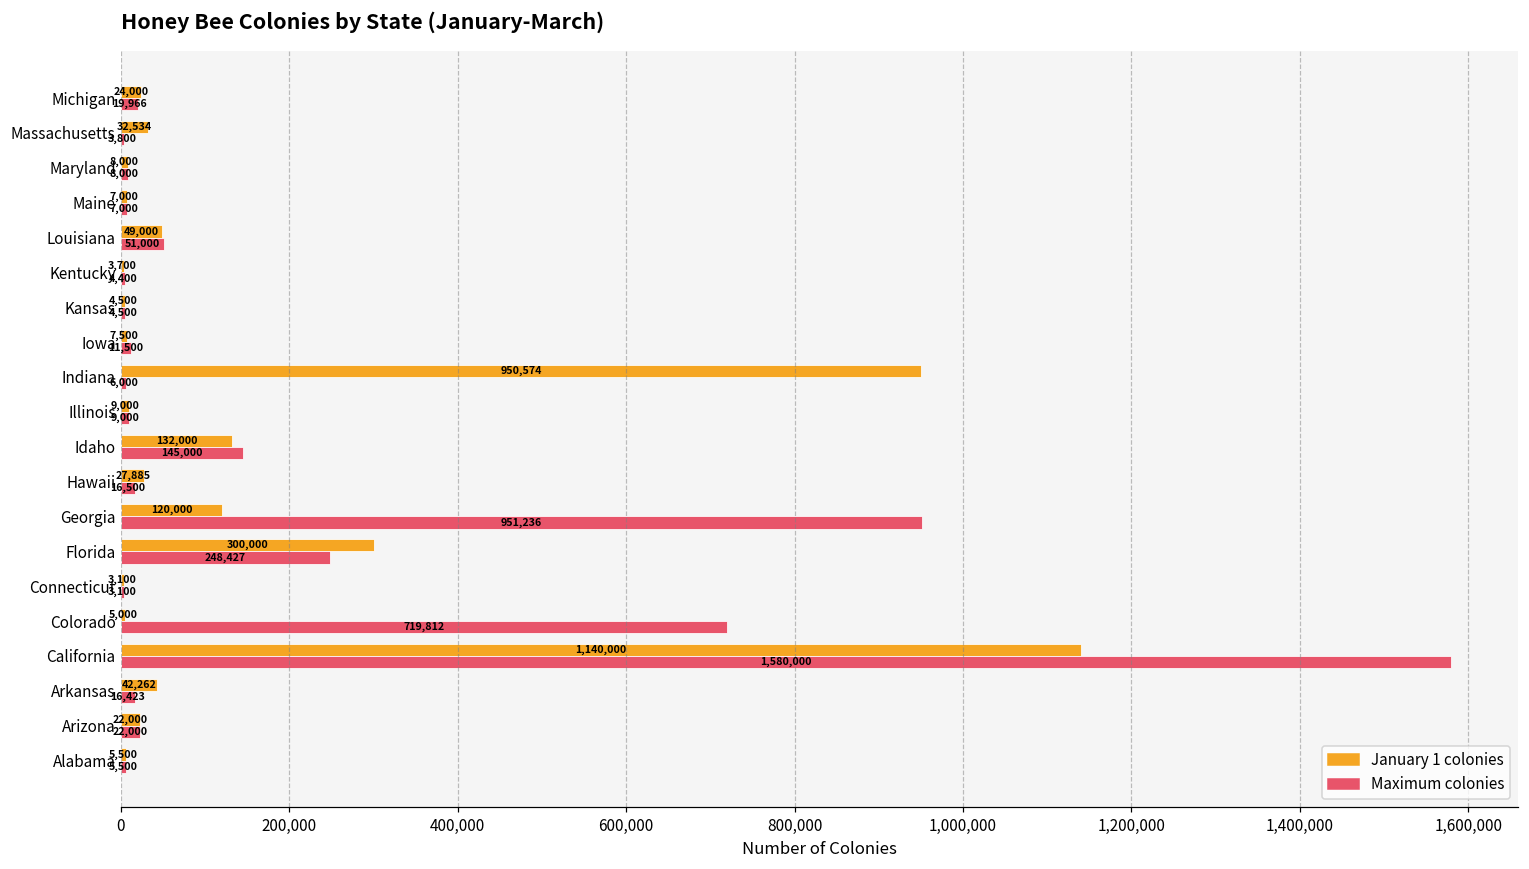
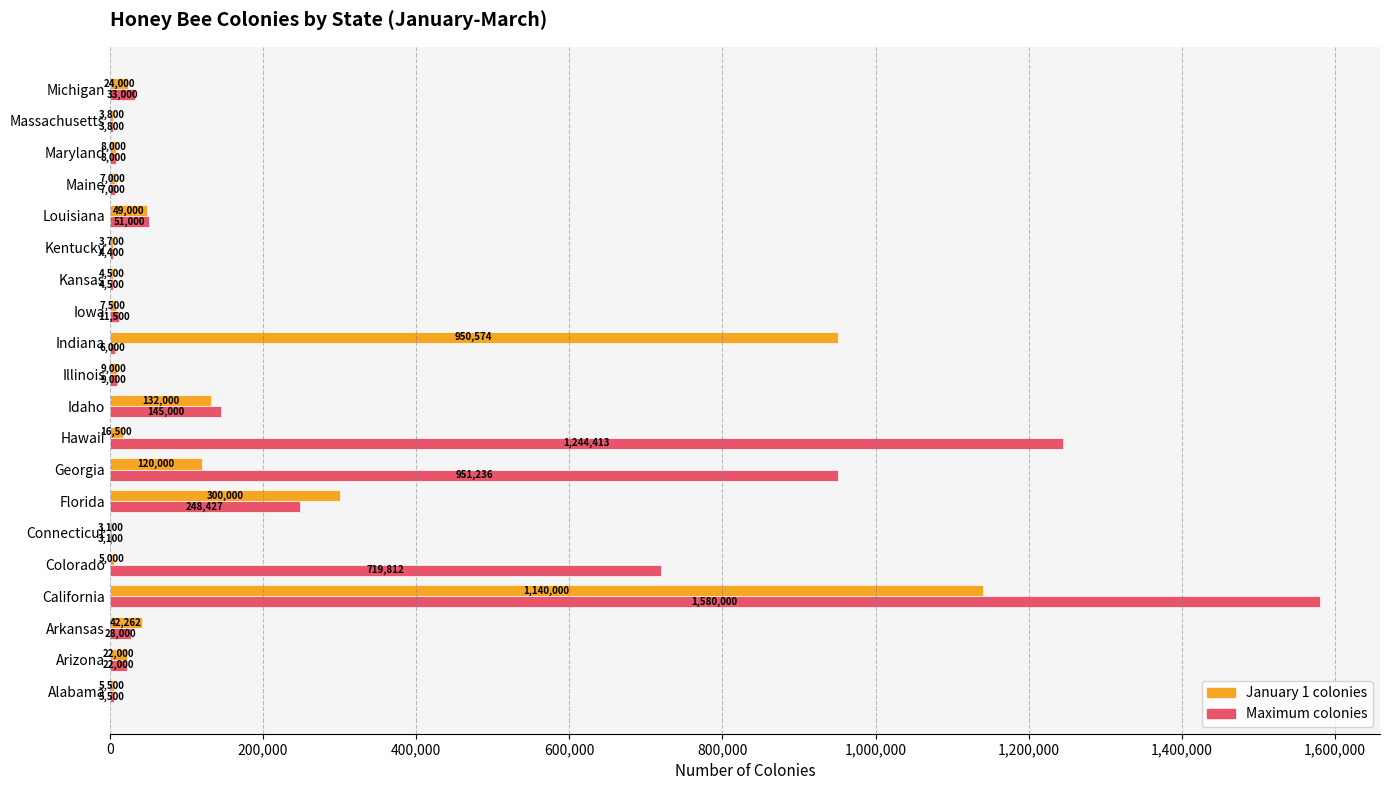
Maximum colonies, Michigan: 19,966 -> 33,000
January 1 colonies, Massachusetts: 32,534 -> 3,800
January 1 colonies, Hawaii: 27,885 -> 16,500
Maximum colonies, Hawaii: 16,500 -> 1,244,413
Maximum colonies, Arkansas: 16,423 -> 28,000
